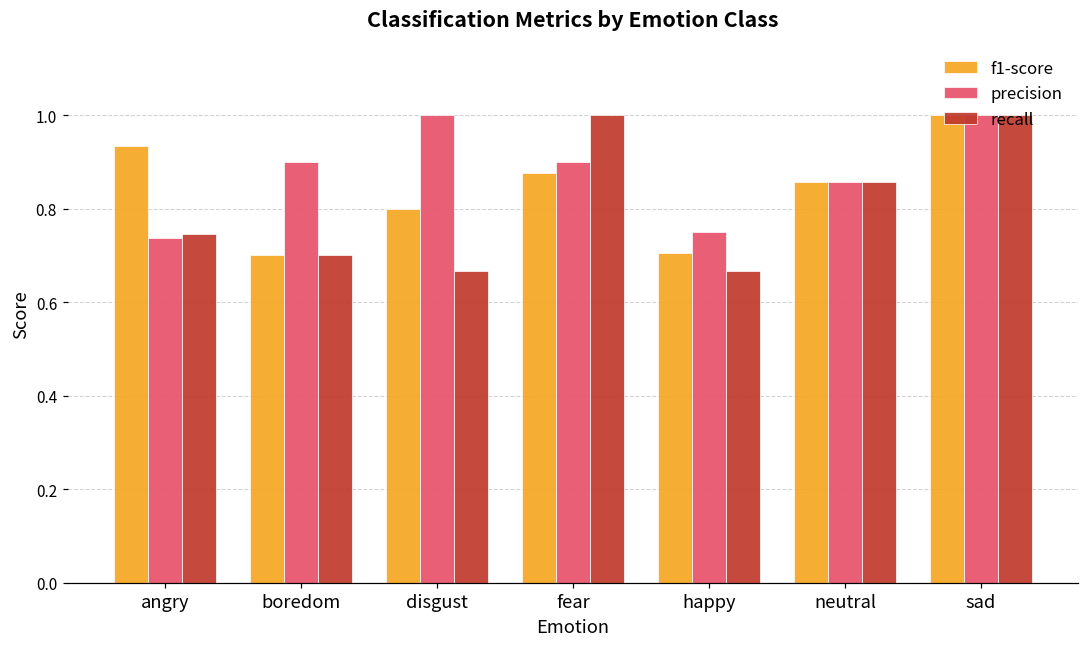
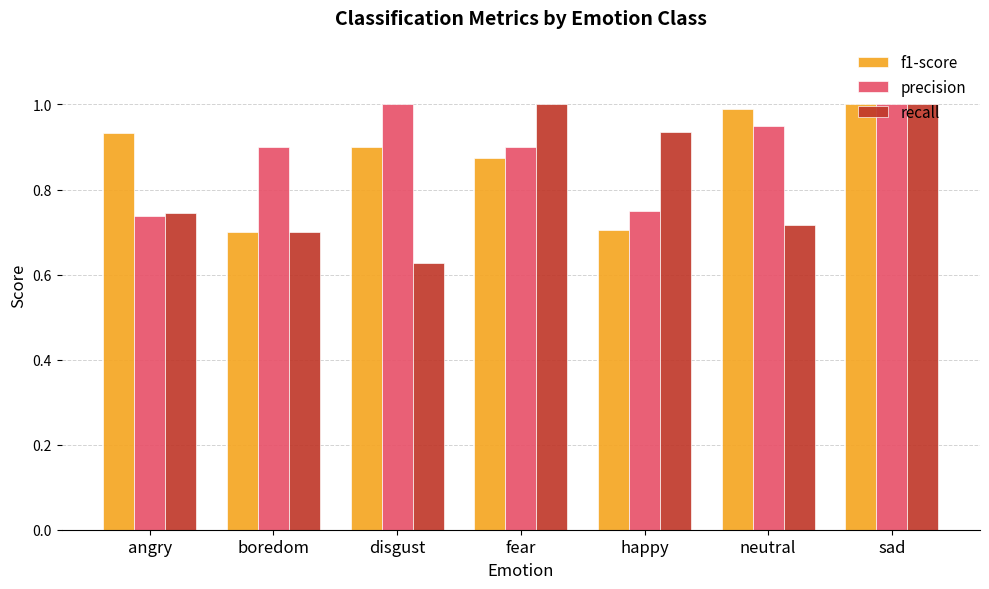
f1-score, disgust: 0.8 -> 0.9
recall, disgust: 0.67 -> 0.63
recall, happy: 0.67 -> 0.94
f1-score, neutral: 0.86 -> 0.99
precision, neutral: 0.86 -> 0.95
recall, neutral: 0.86 -> 0.72
